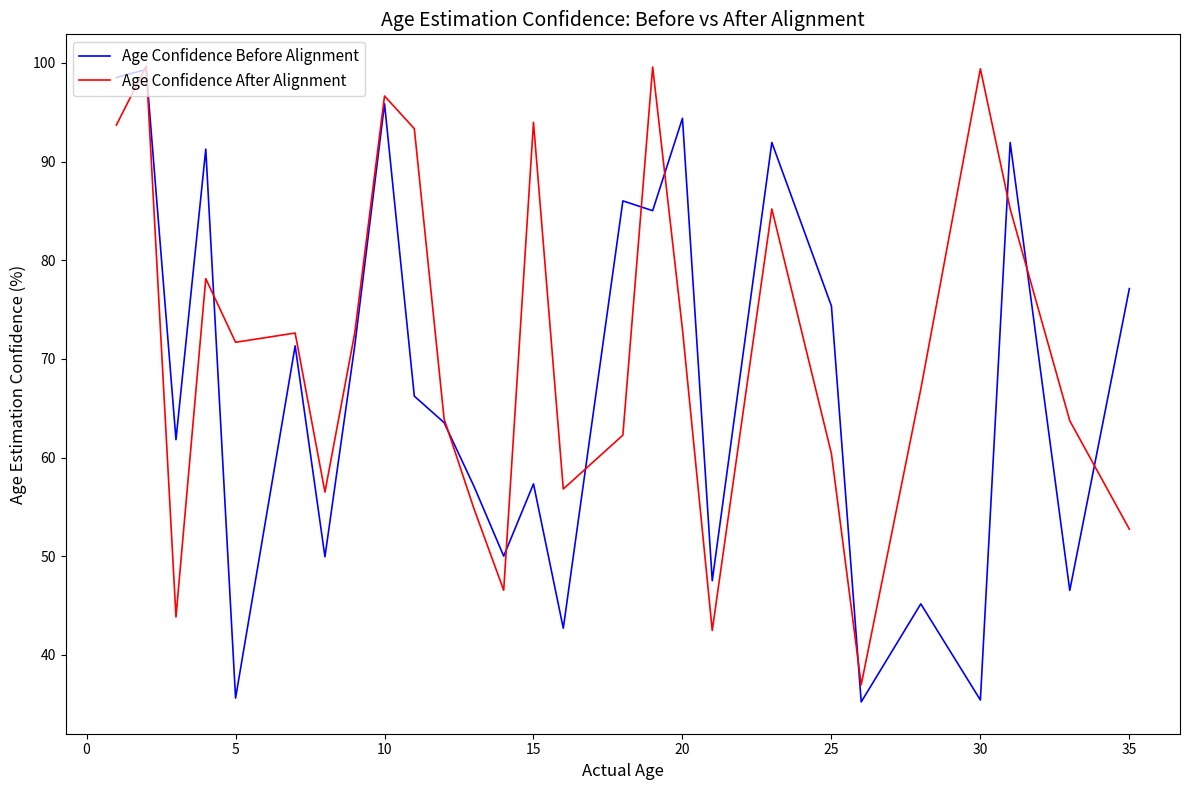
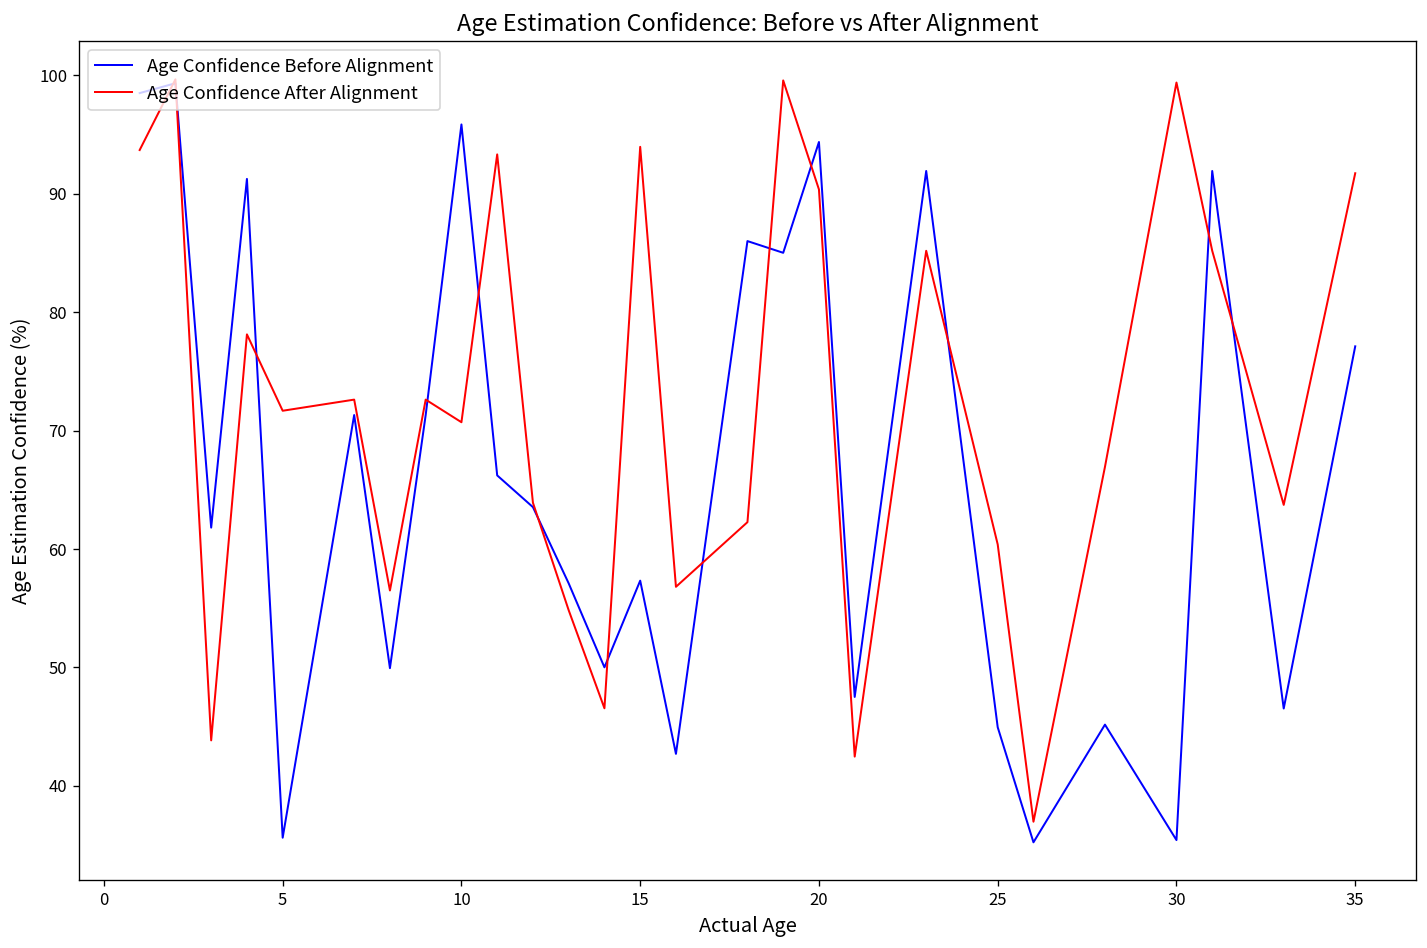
Age Confidence After Alignment, 10: 97 -> 71
Age Confidence After Alignment, 20: 73 -> 90
Age Confidence Before Alignment, 25: 75 -> 45
Age Confidence After Alignment, 35: 53 -> 92
